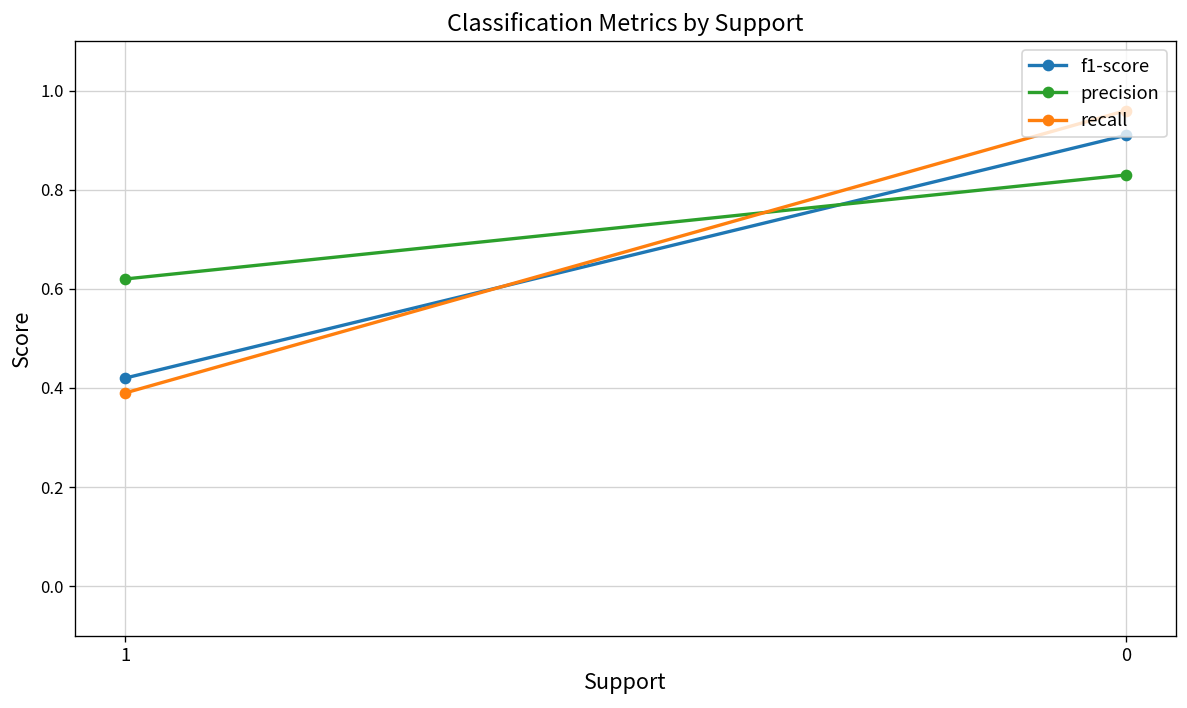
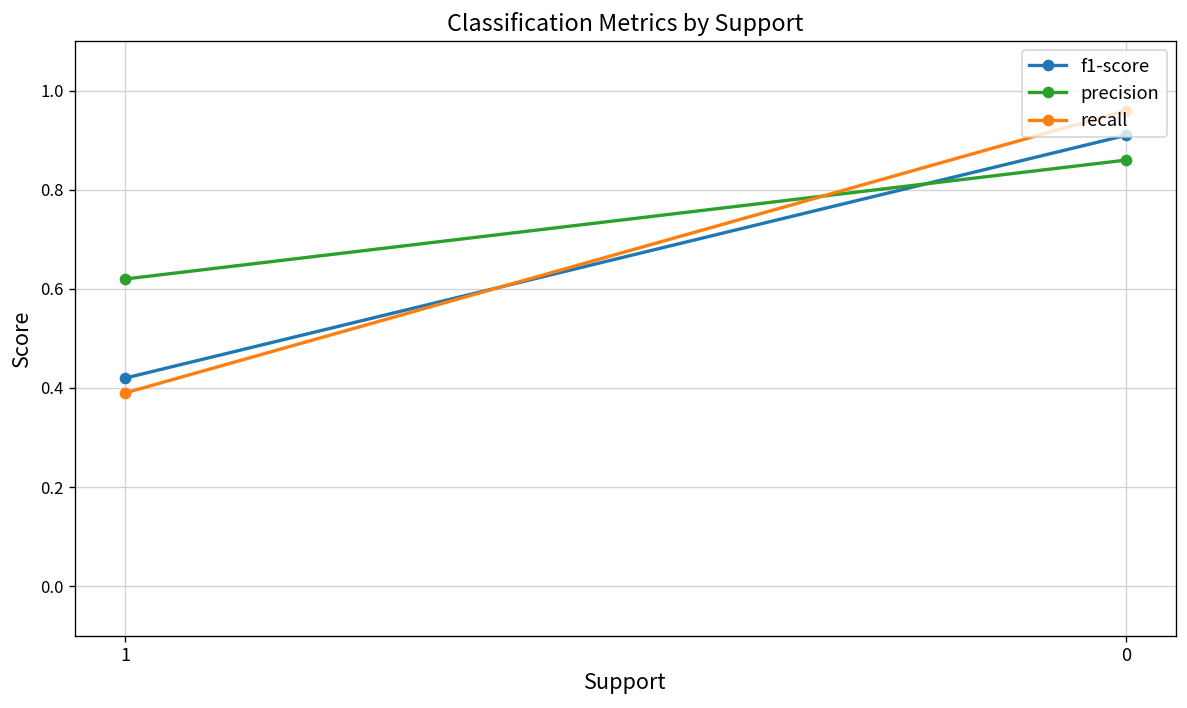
precision, 0: 0.83 -> 0.86
